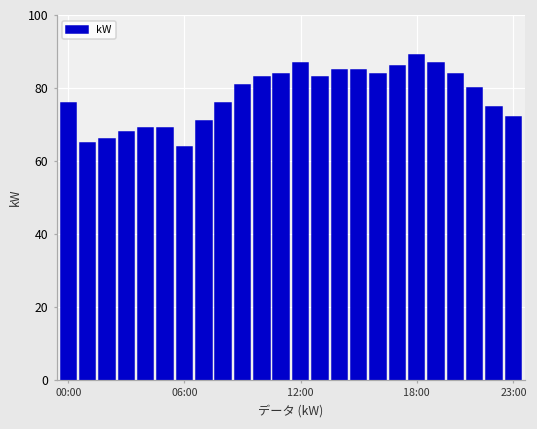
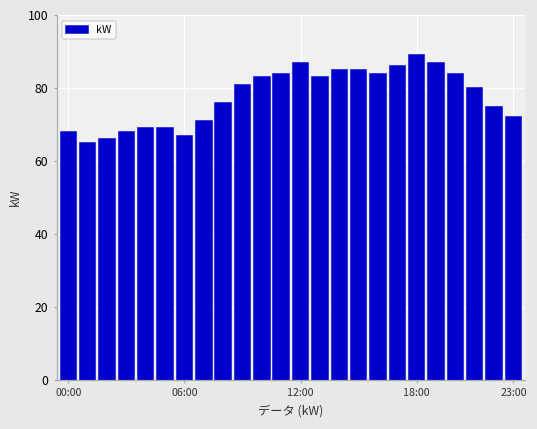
00:00: 76 -> 68
06:00: 64 -> 67
